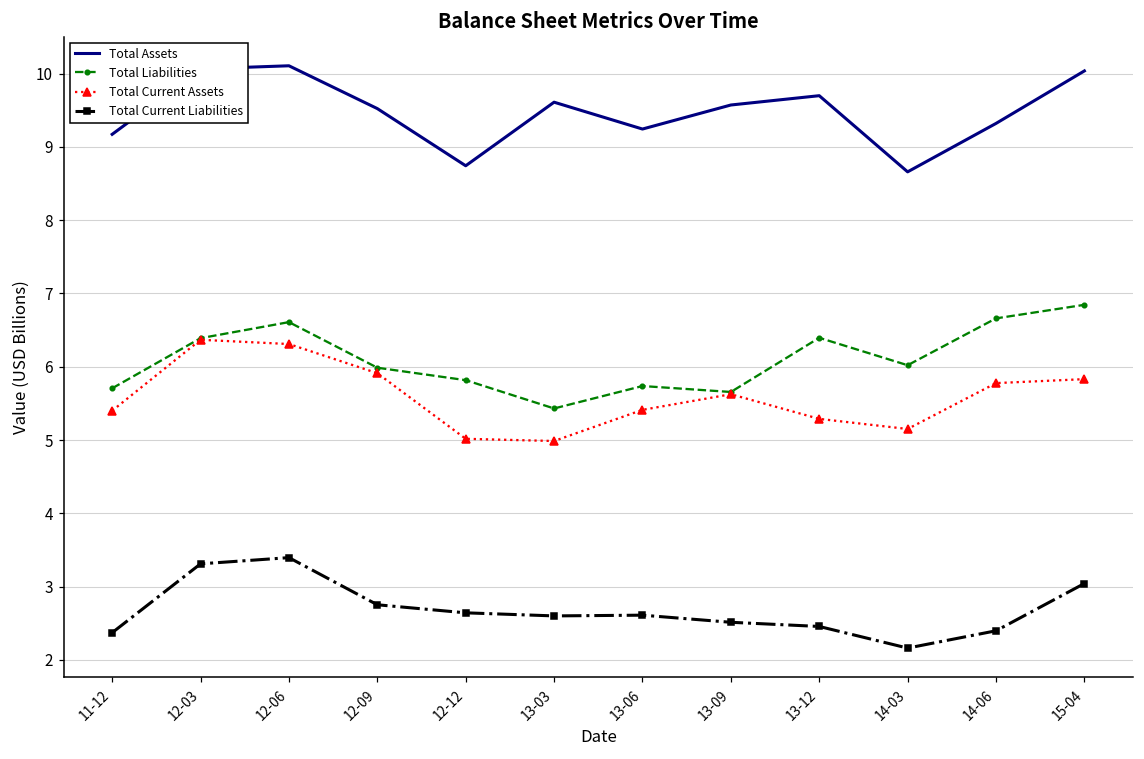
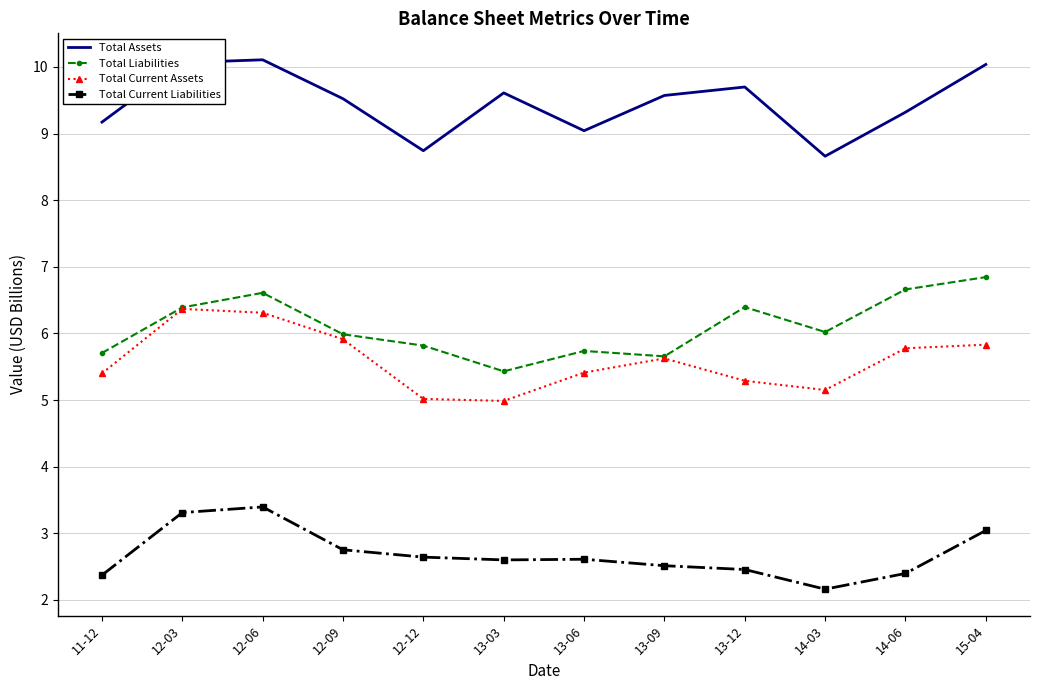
Total Assets, 13-06: 9.2 -> 9.0
